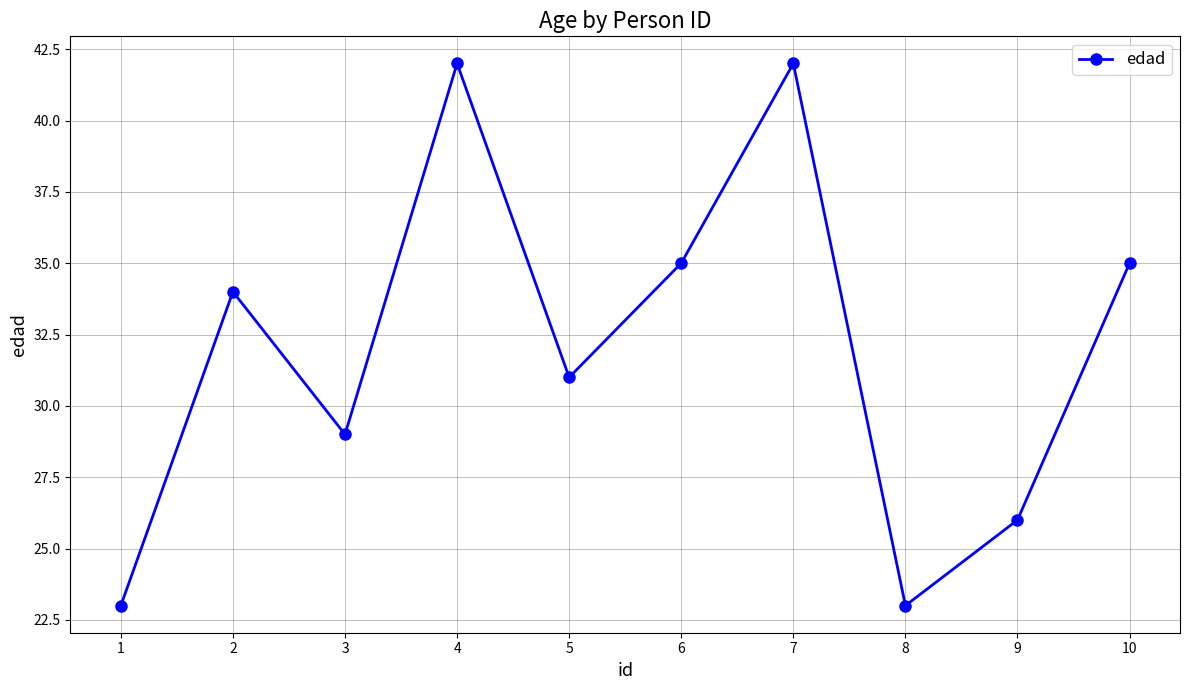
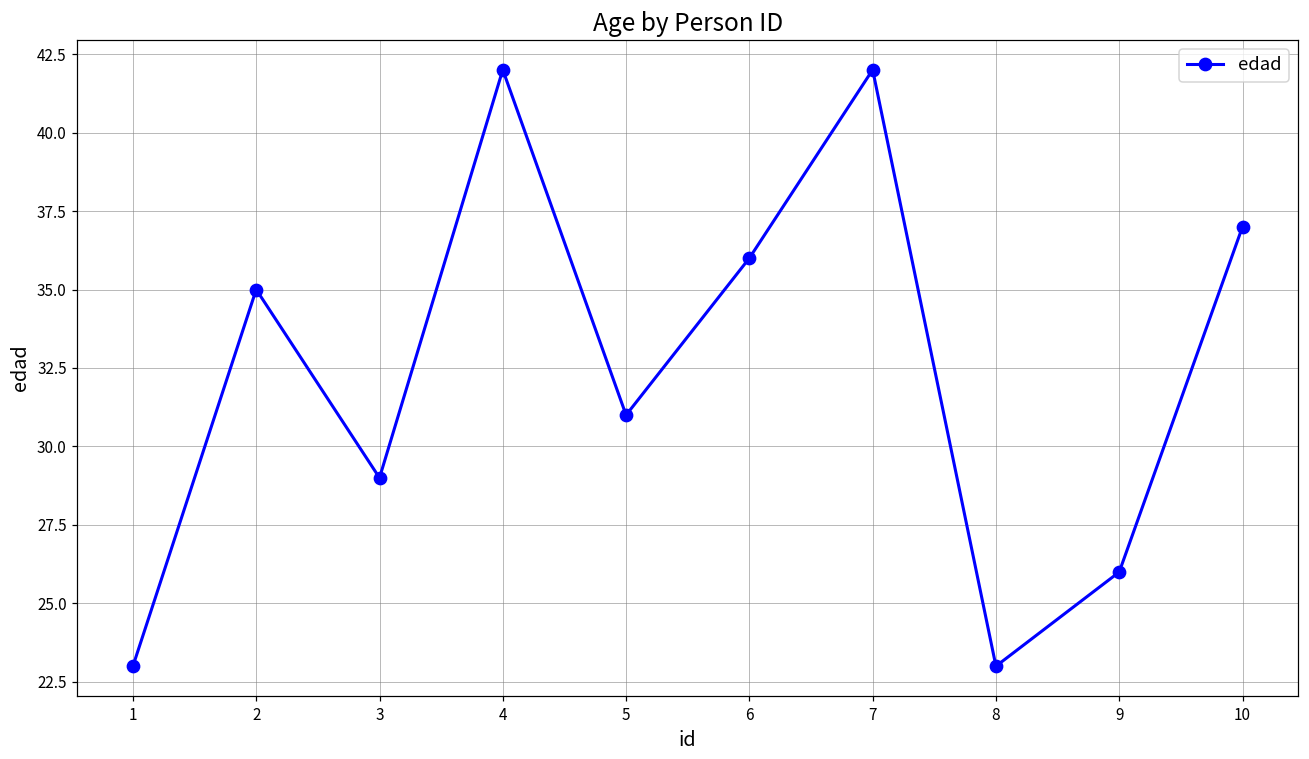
2: 34 -> 35
6: 35 -> 36
10: 35 -> 37
